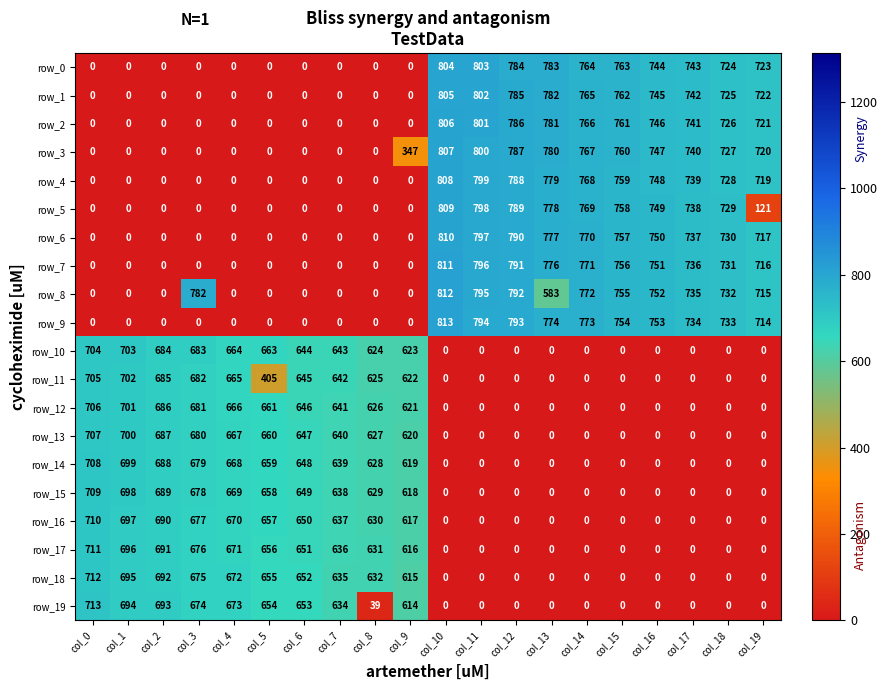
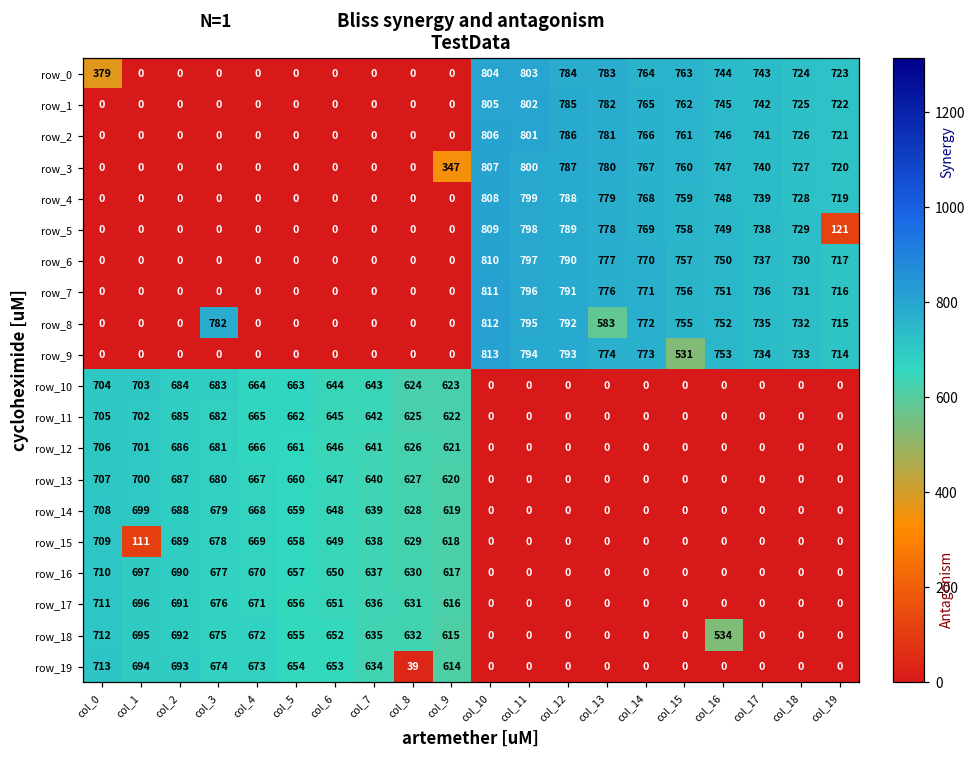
row_0, col_0: 0 -> 379
row_9, col_15: 754 -> 531
row_11, col_5: 405 -> 662
row_15, col_1: 698 -> 111
row_18, col_16: 0 -> 534
